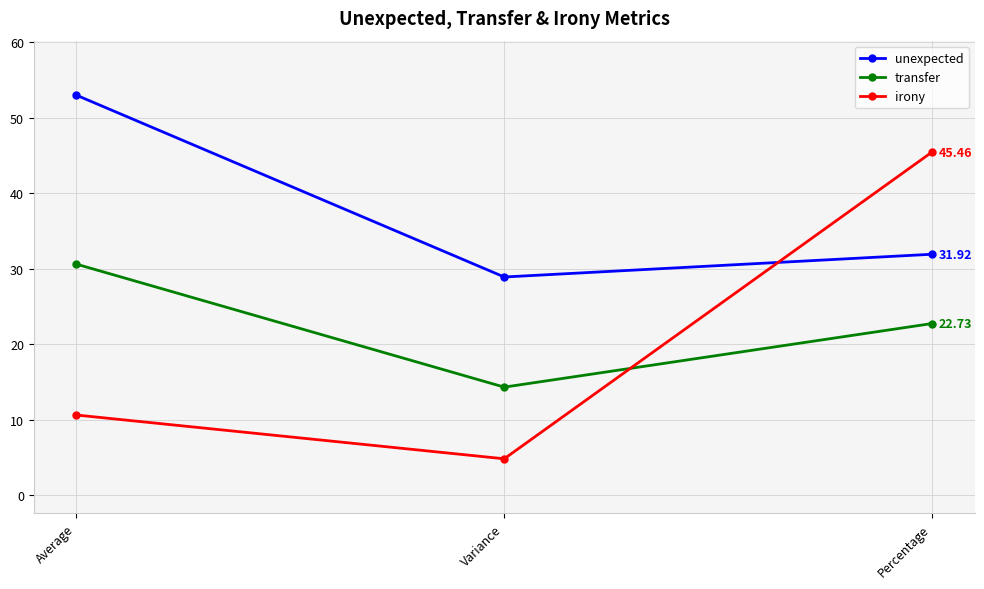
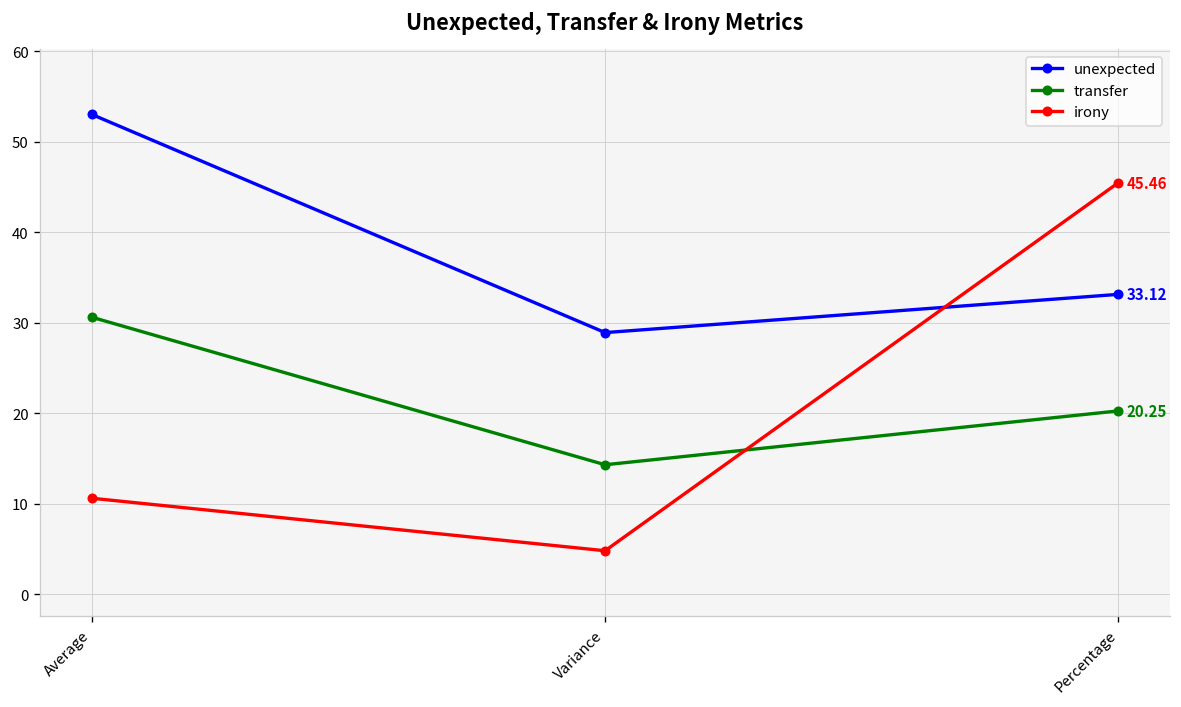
unexpected, Percentage: 31.92 -> 33.12
transfer, Percentage: 22.73 -> 20.25
